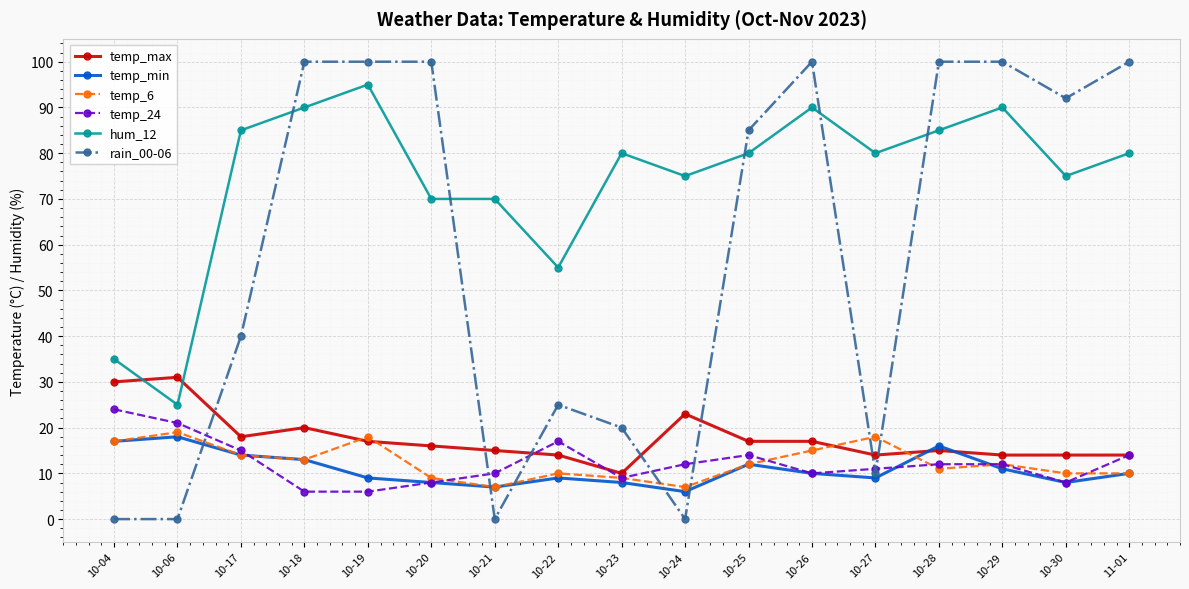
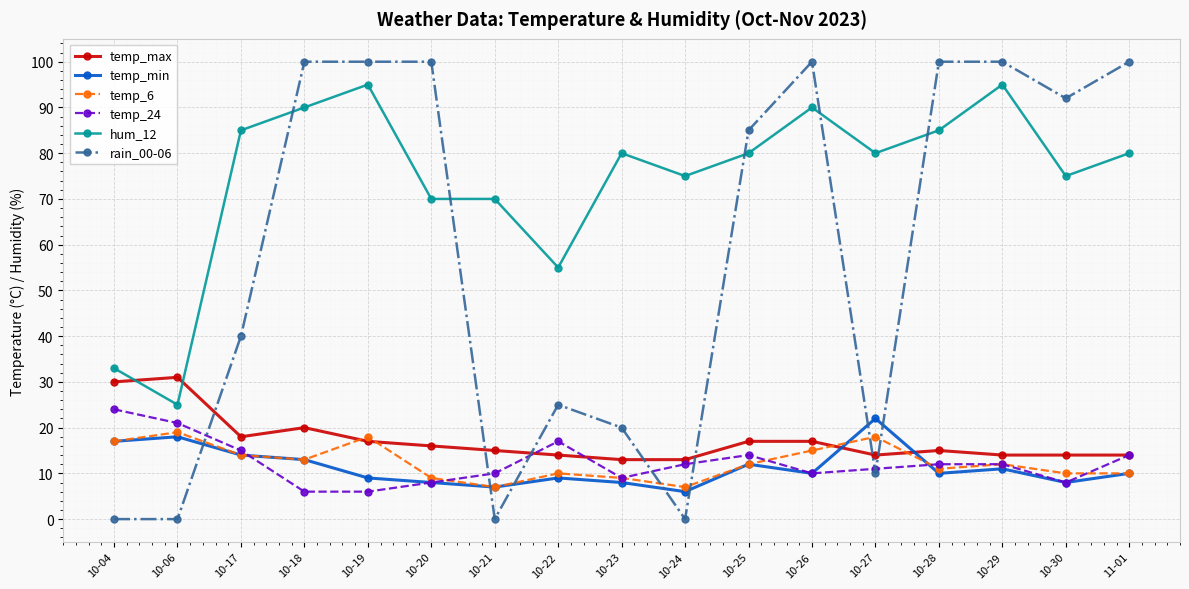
hum_12, 10-04: 35 -> 33
temp_max, 10-23: 10 -> 13
temp_max, 10-24: 23 -> 13
temp_min, 10-27: 9 -> 22
temp_min, 10-28: 16 -> 10
hum_12, 10-29: 90 -> 95
